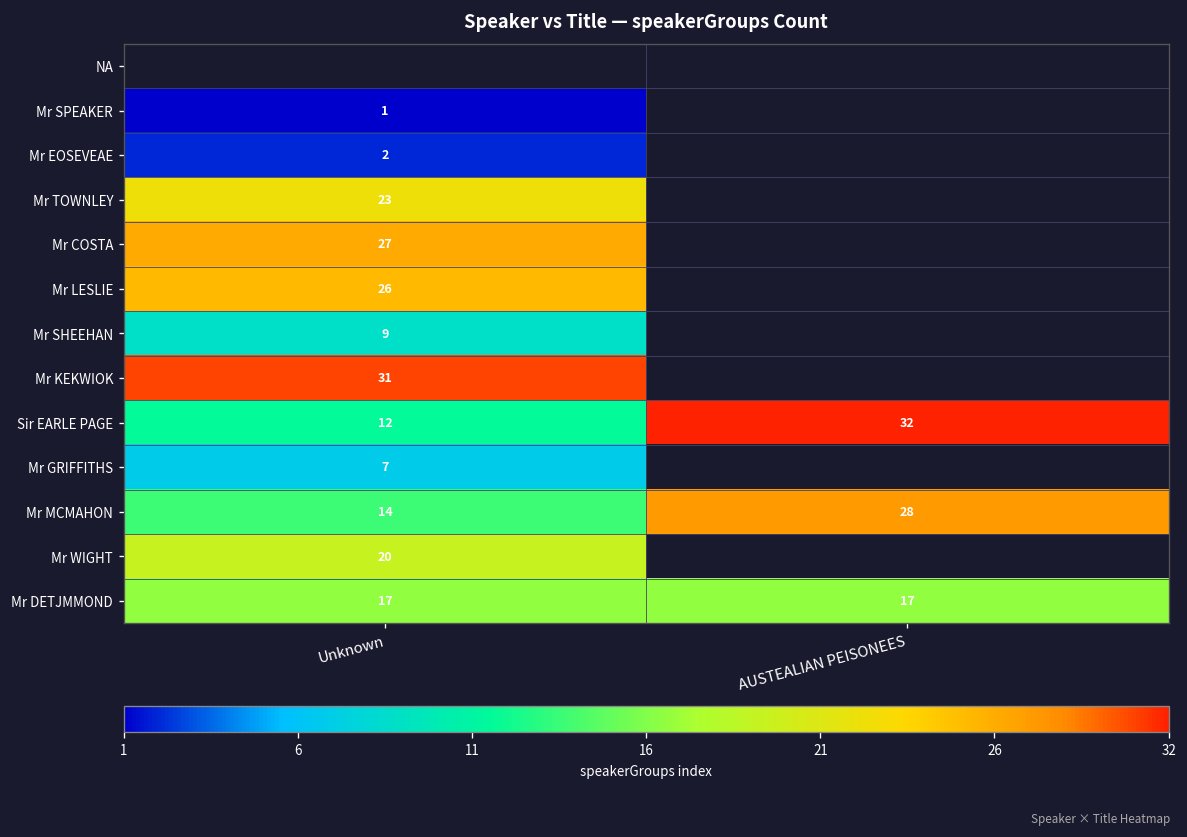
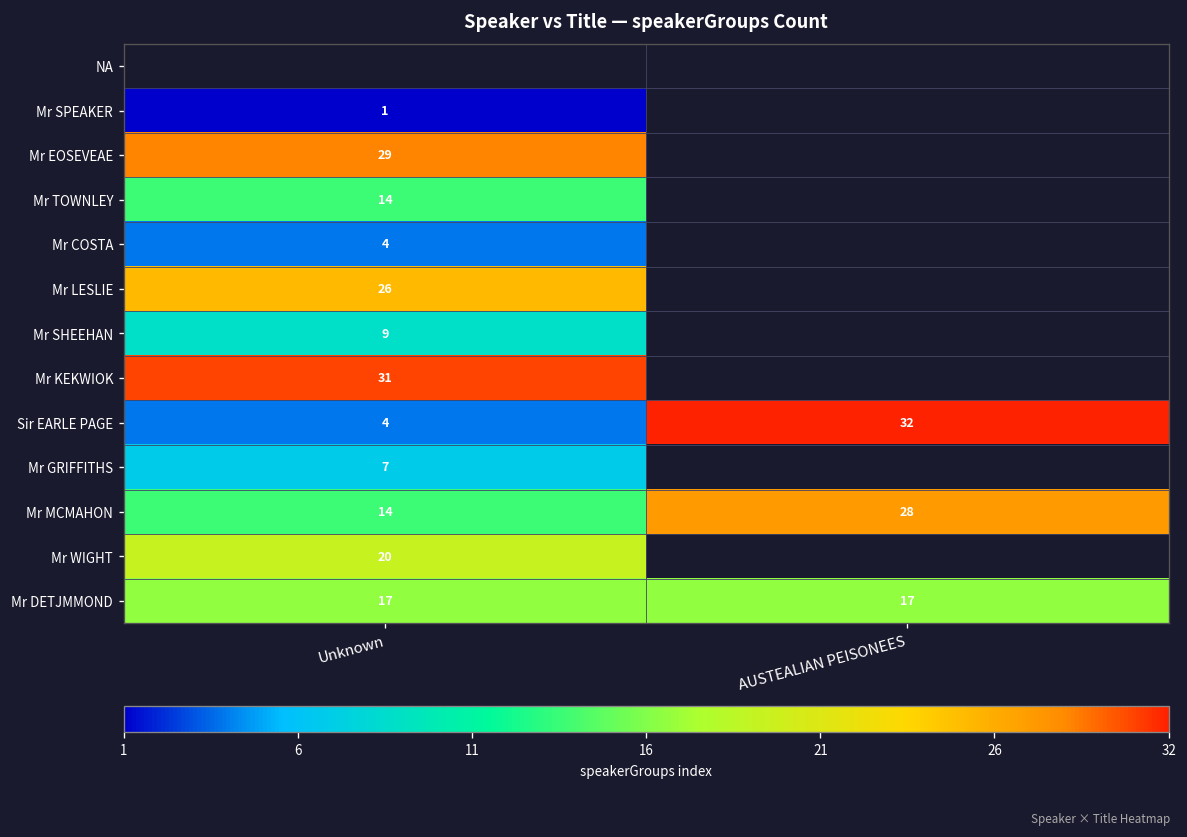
Mr EOSEVEAE, Unknown: 2 -> 29
Mr TOWNLEY, Unknown: 23 -> 14
Mr COSTA, Unknown: 27 -> 4
Sir EARLE PAGE, Unknown: 12 -> 4
